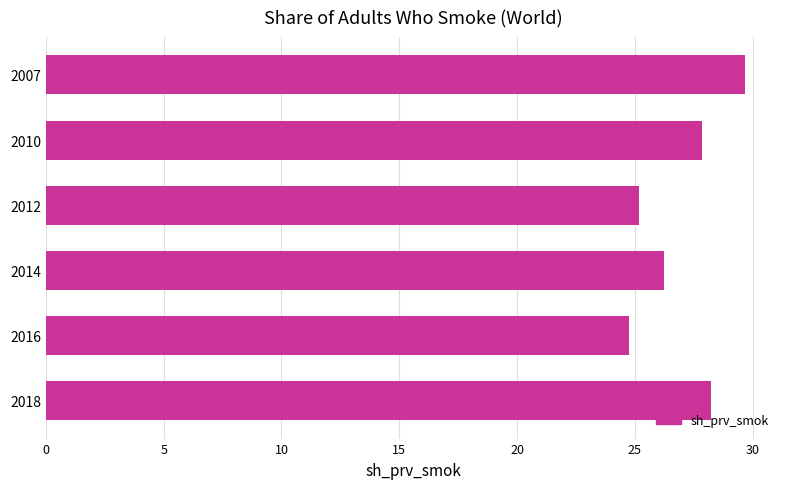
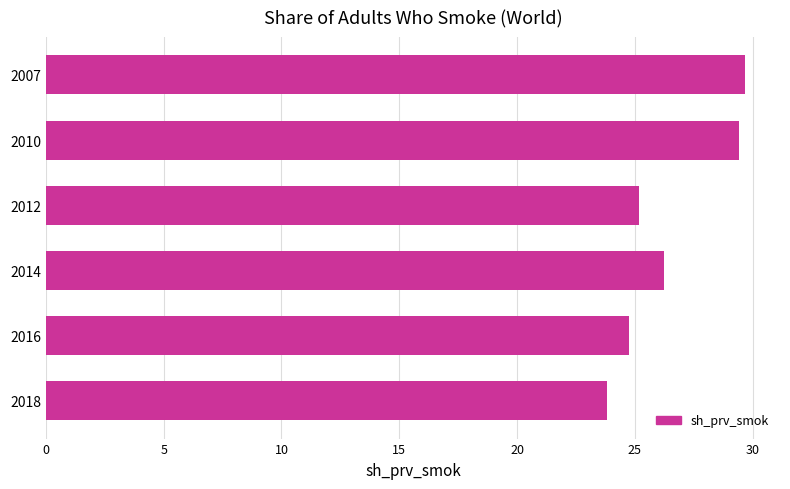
2010: 27.9 -> 29.4
2018: 28.2 -> 23.8
